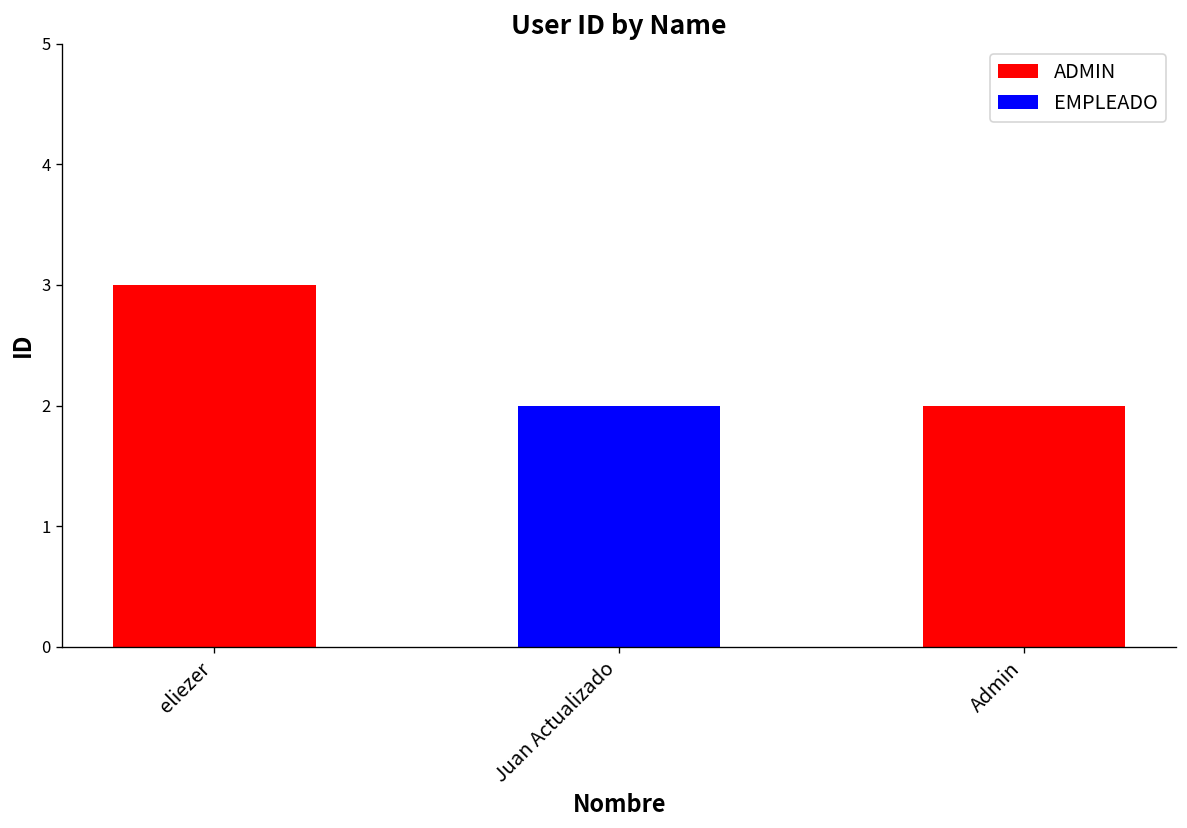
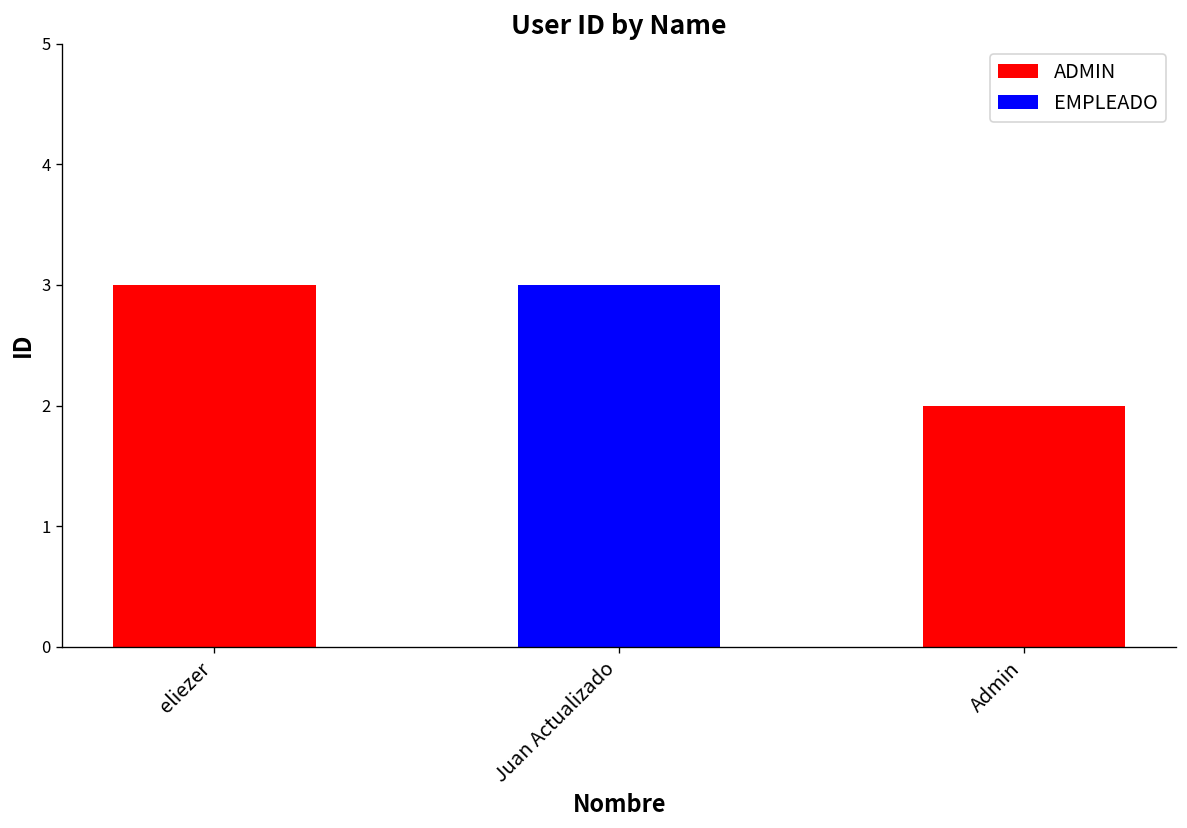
Juan Actualizado: 2 -> 3
